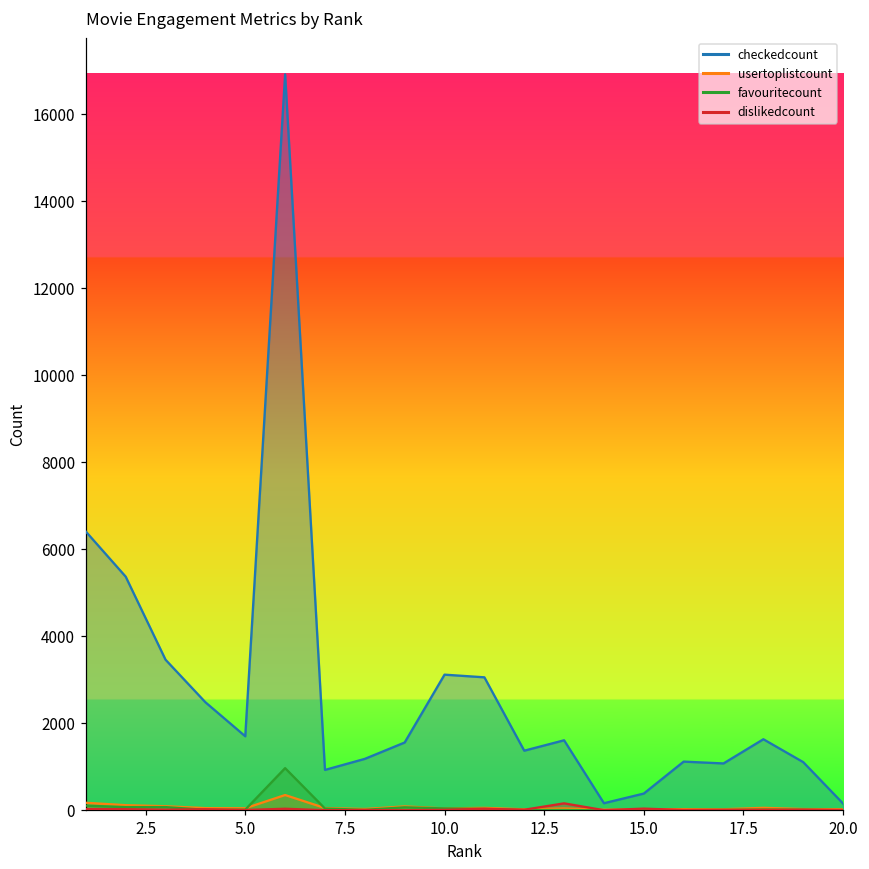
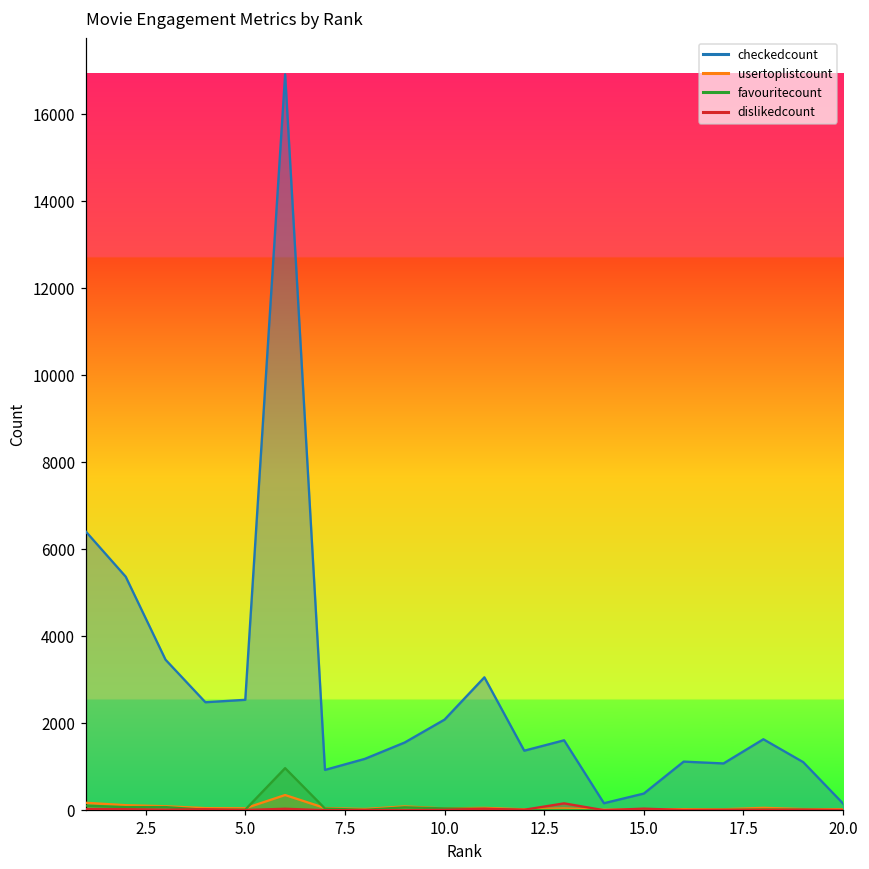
checkedcount, 5.0: 1700 -> 2500
checkedcount, 10.0: 3100 -> 2100
